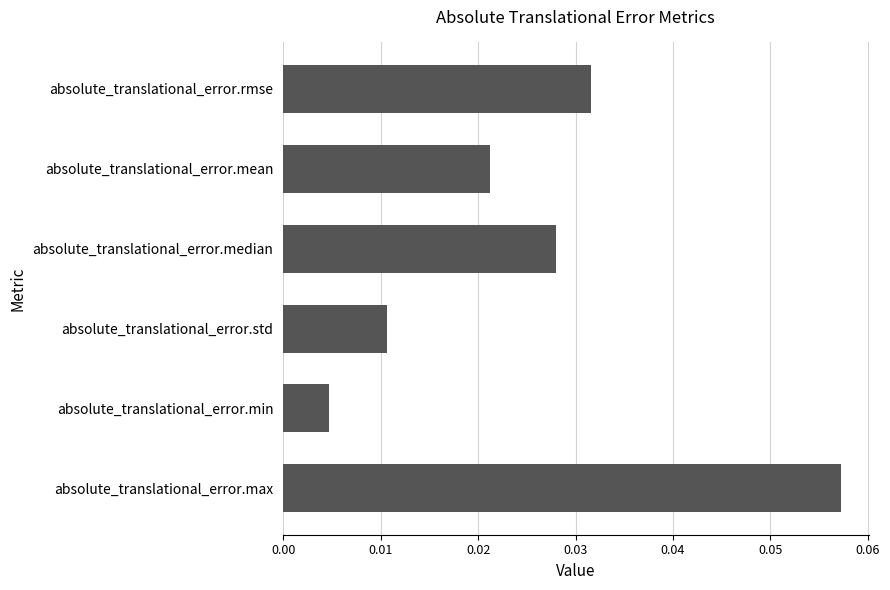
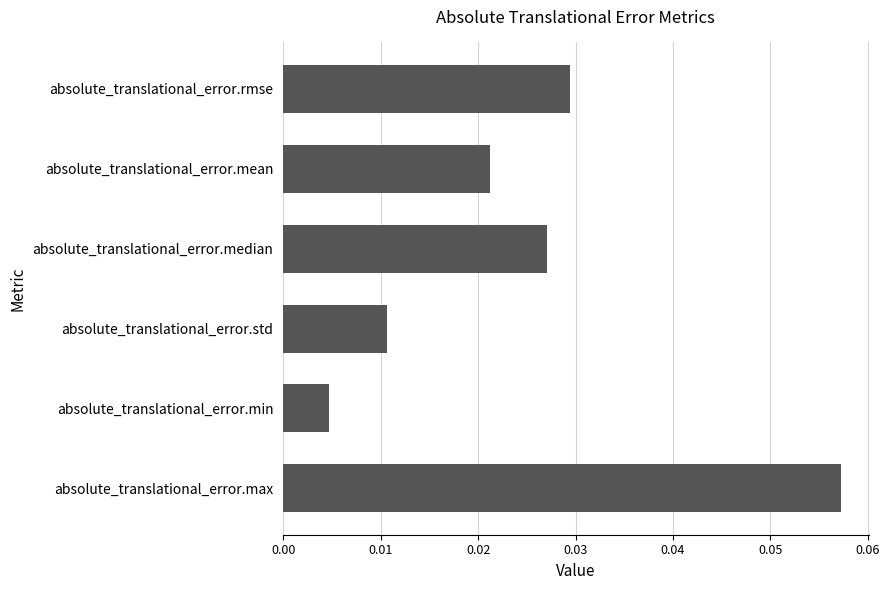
absolute_translational_error.rmse: 0.032 -> 0.029
absolute_translational_error.median: 0.028 -> 0.027
